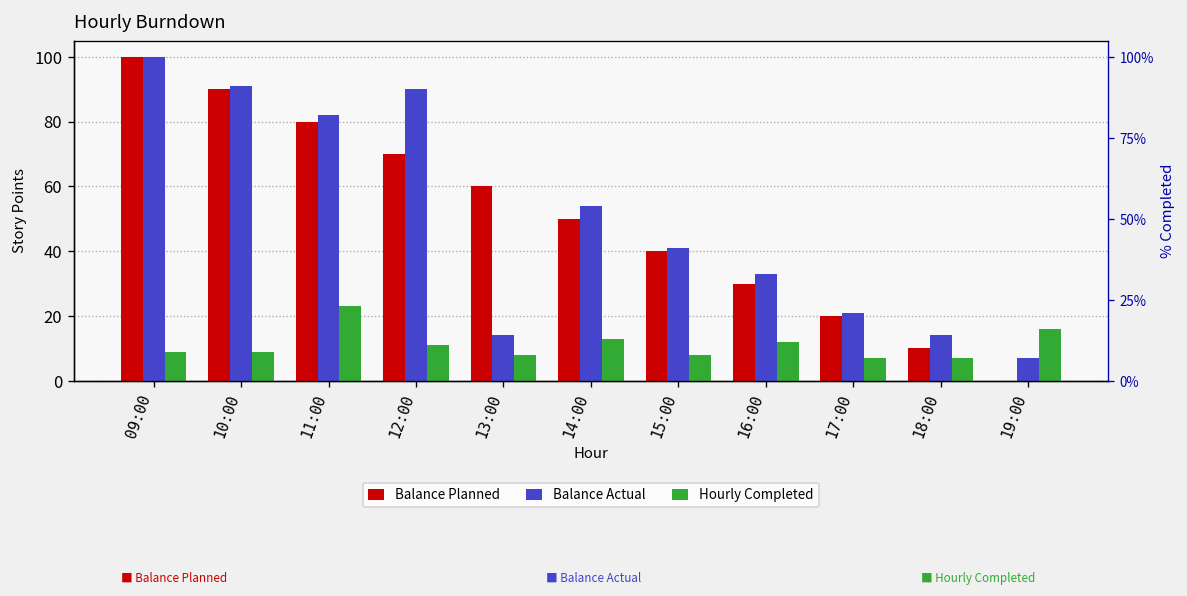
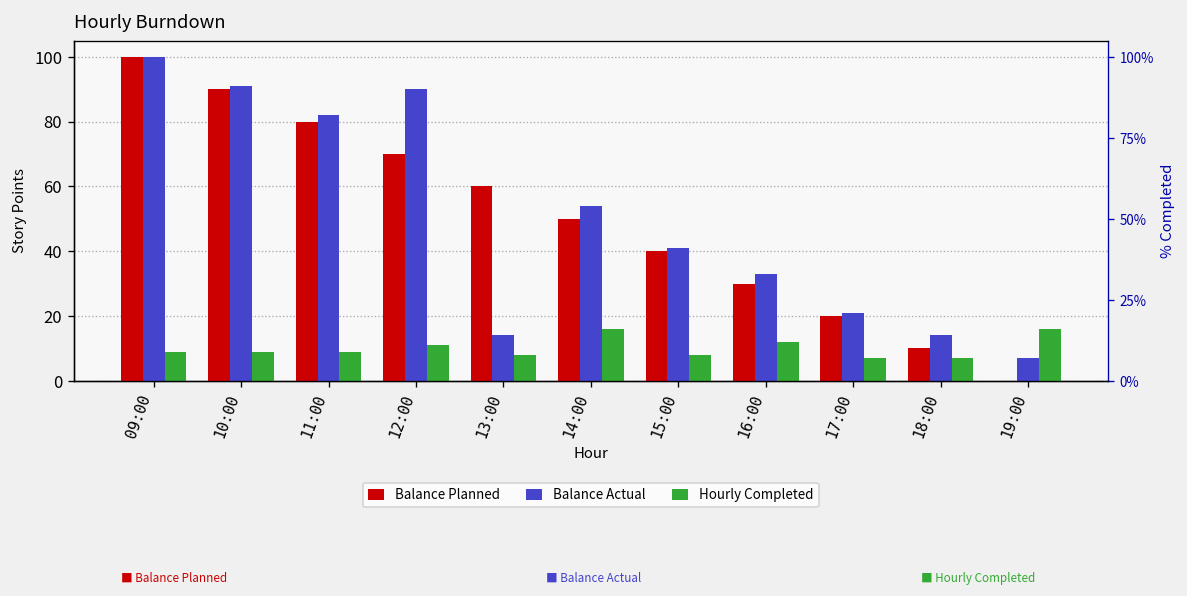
Hourly Completed, 11:00: 23 -> 9
Hourly Completed, 14:00: 13 -> 16
